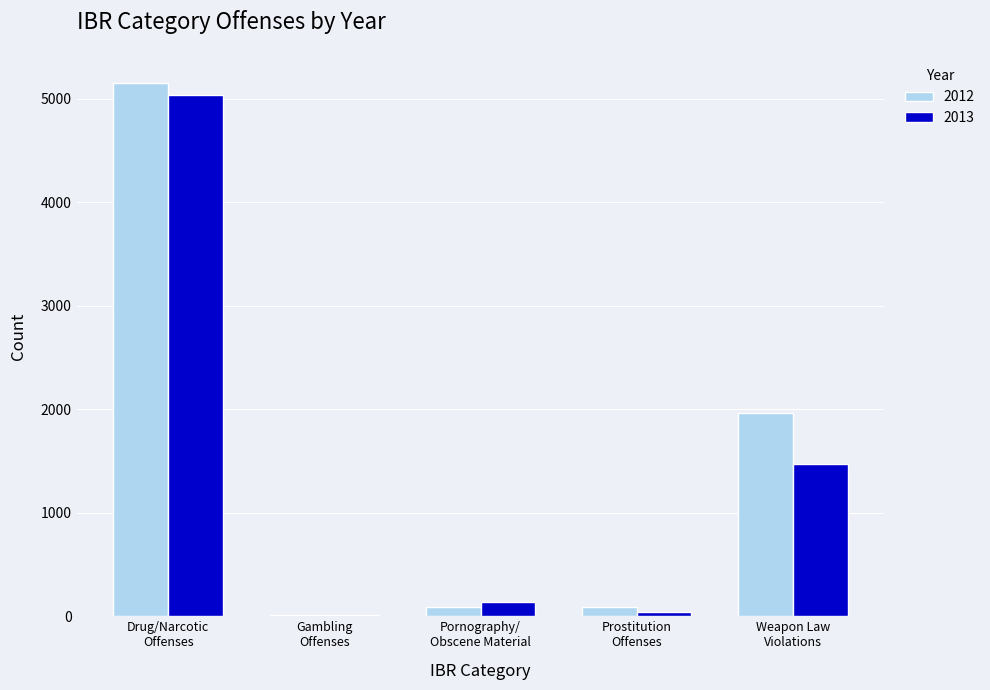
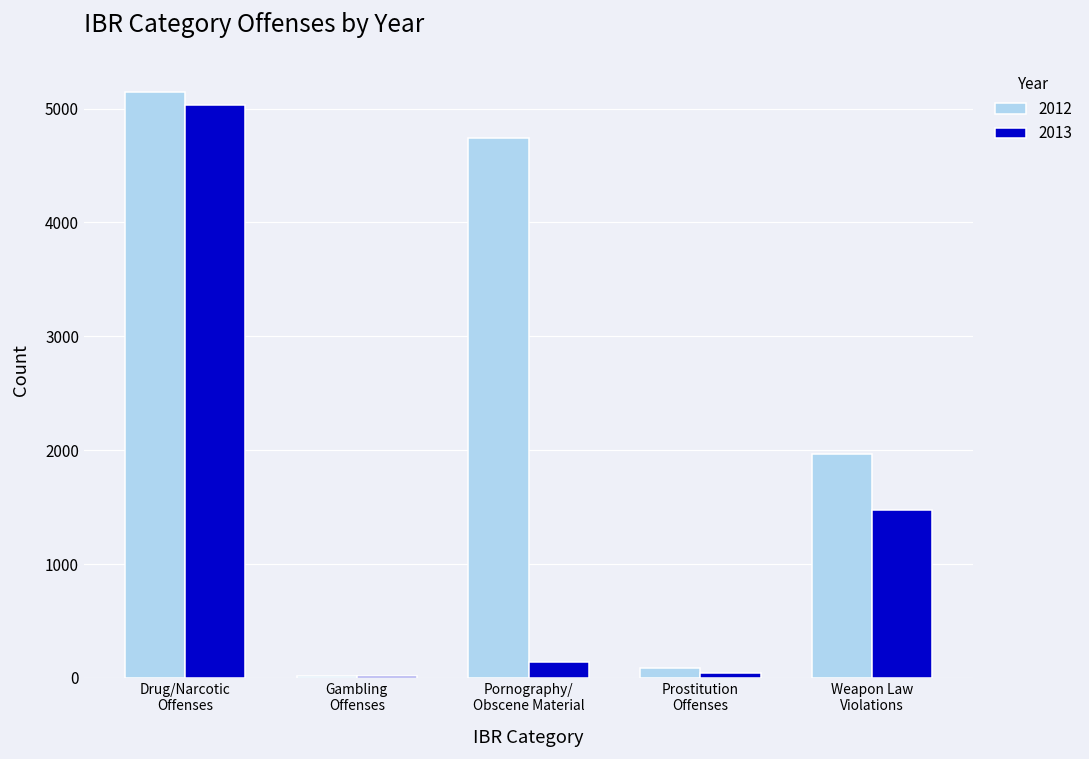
2012, Pornography/ Obscene Material: 90 -> 4740
